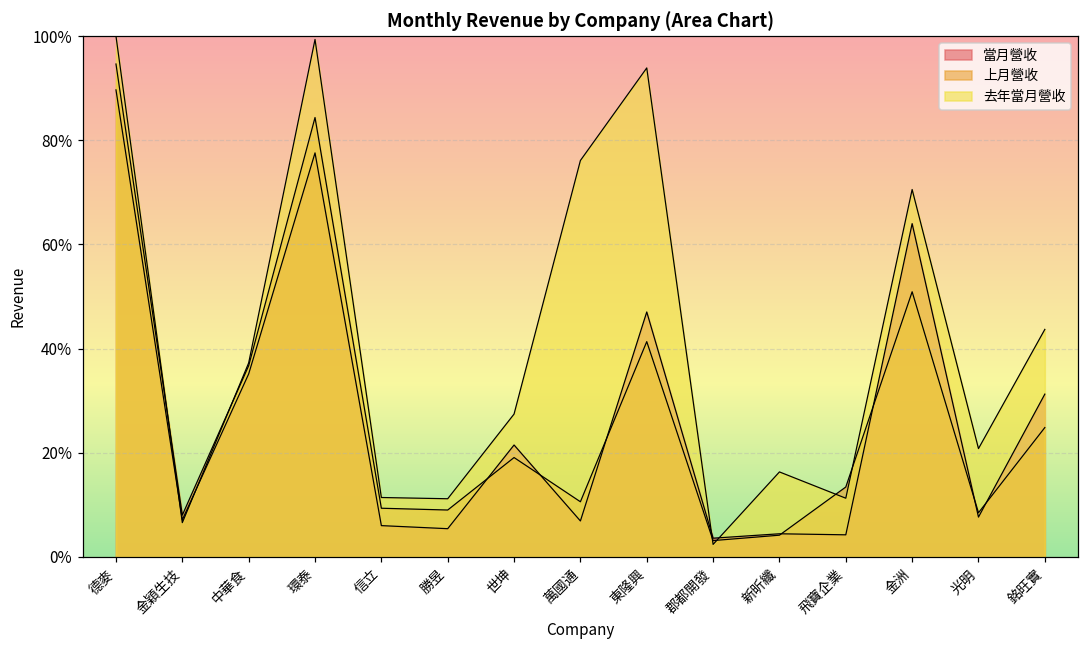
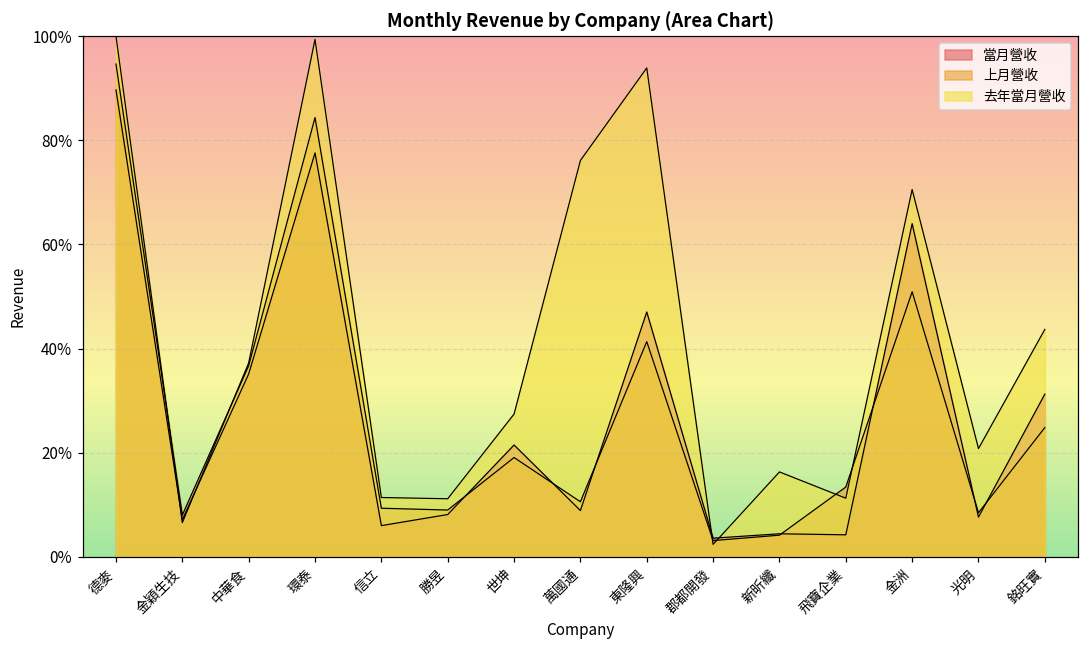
當月營收, 勝昱: 5% -> 8%
當月營收, 萬國通: 7% -> 9%
